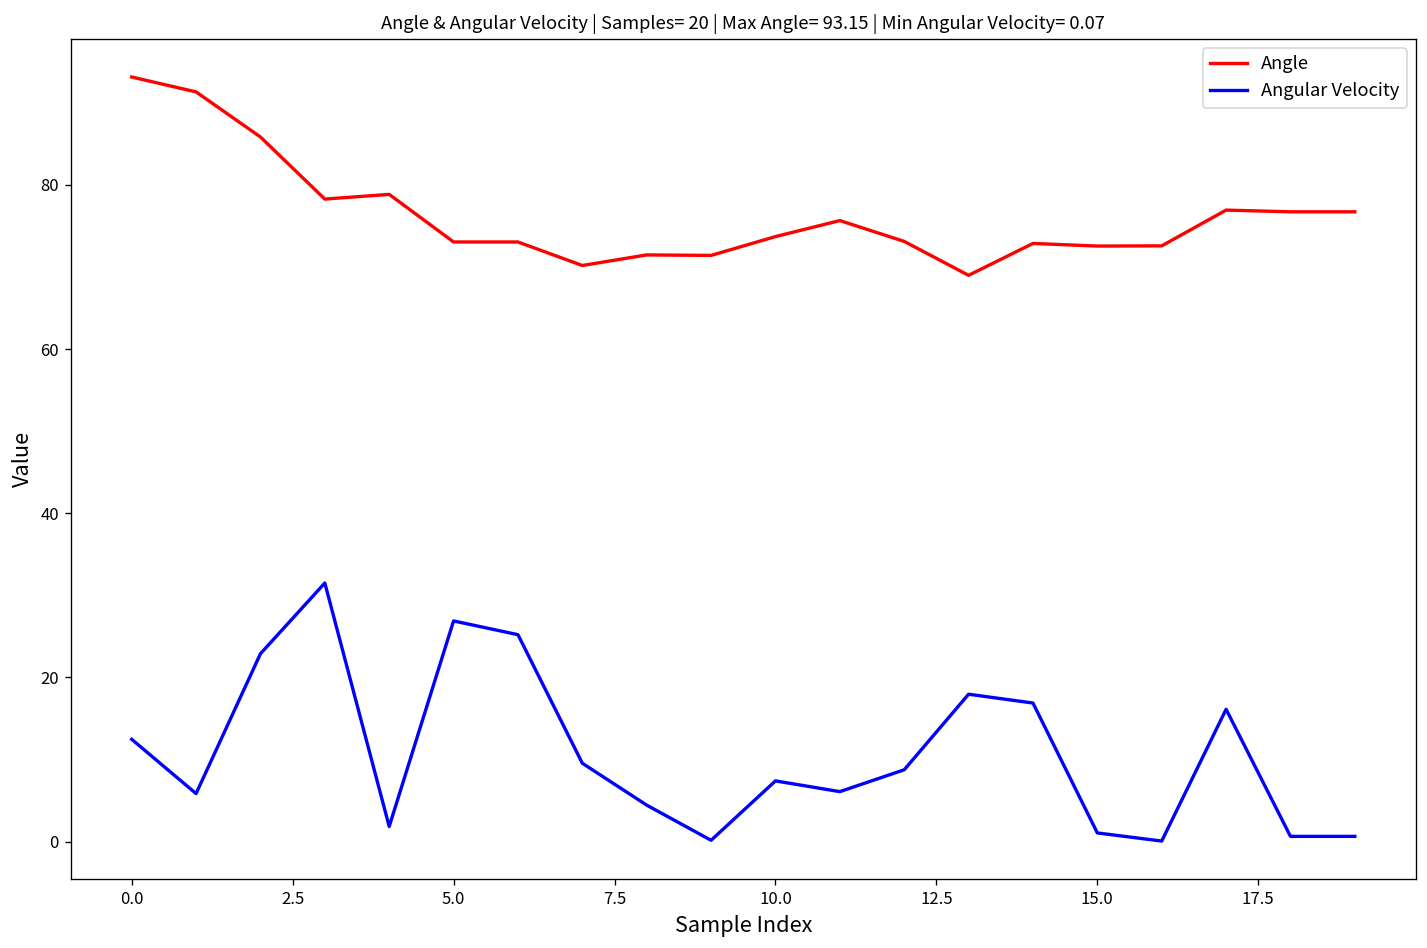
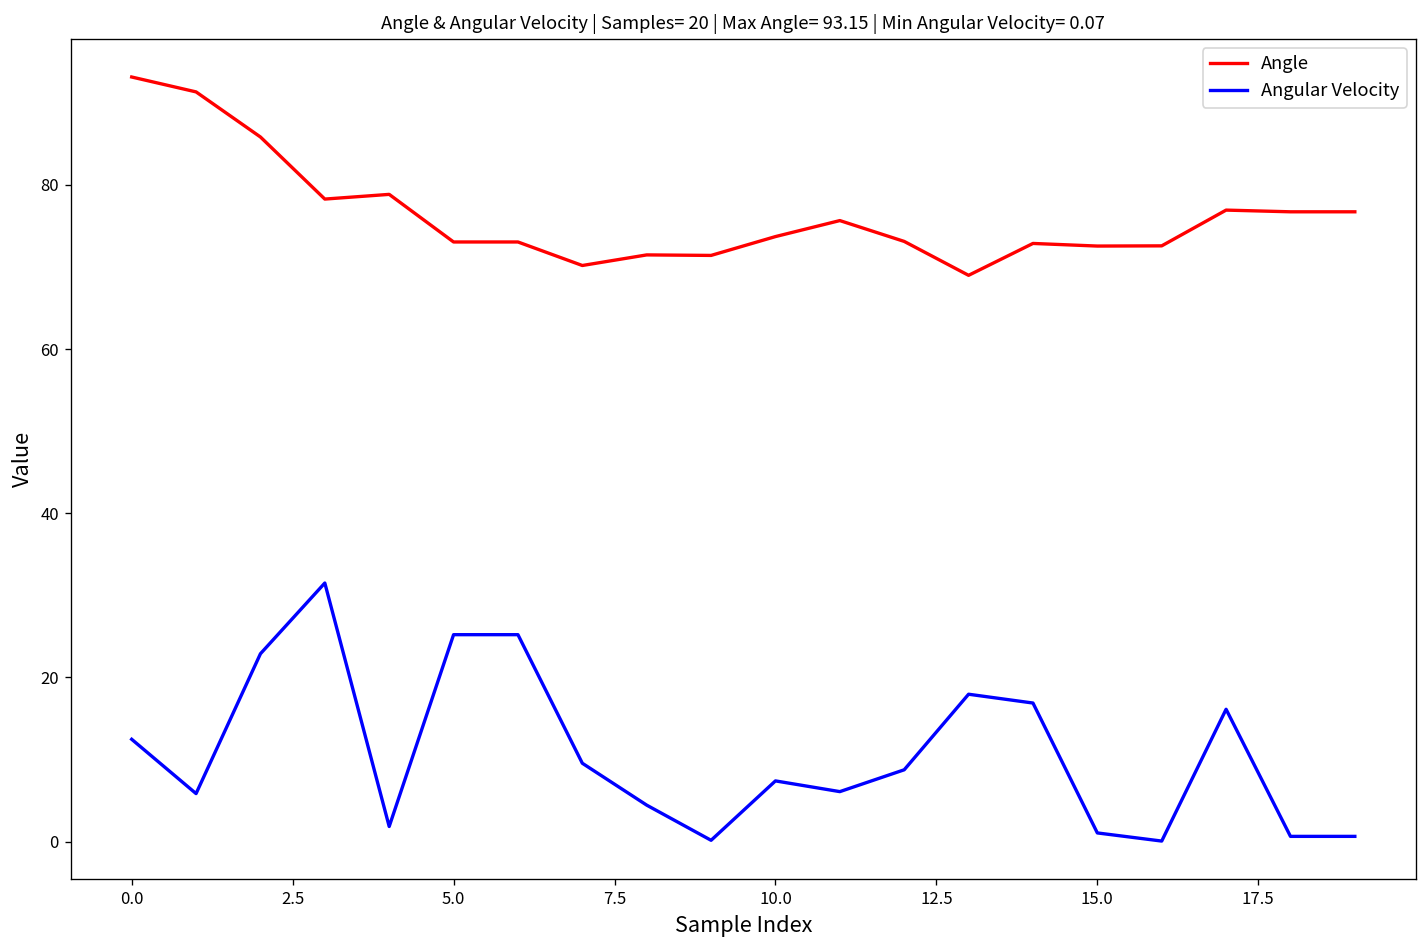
Angular Velocity, 5.0: 27 -> 25
